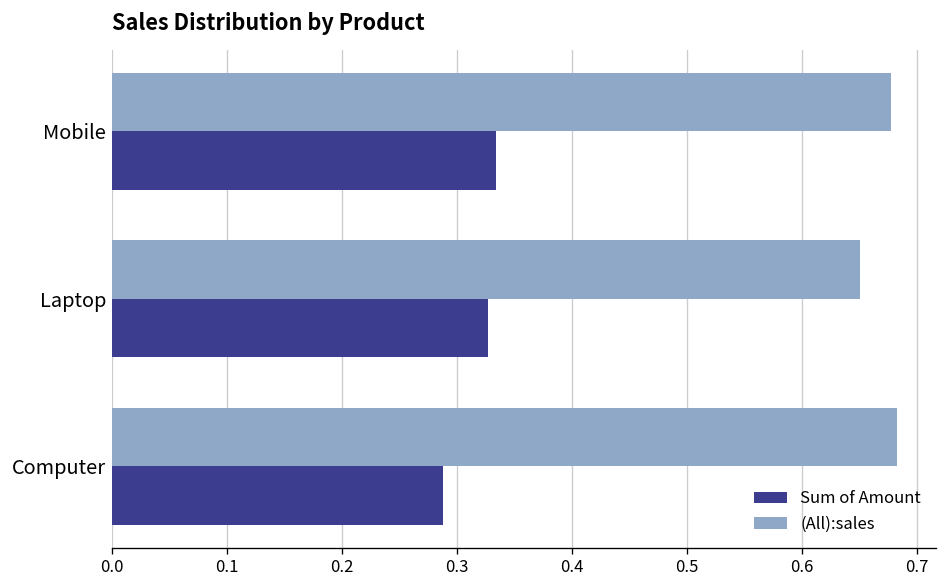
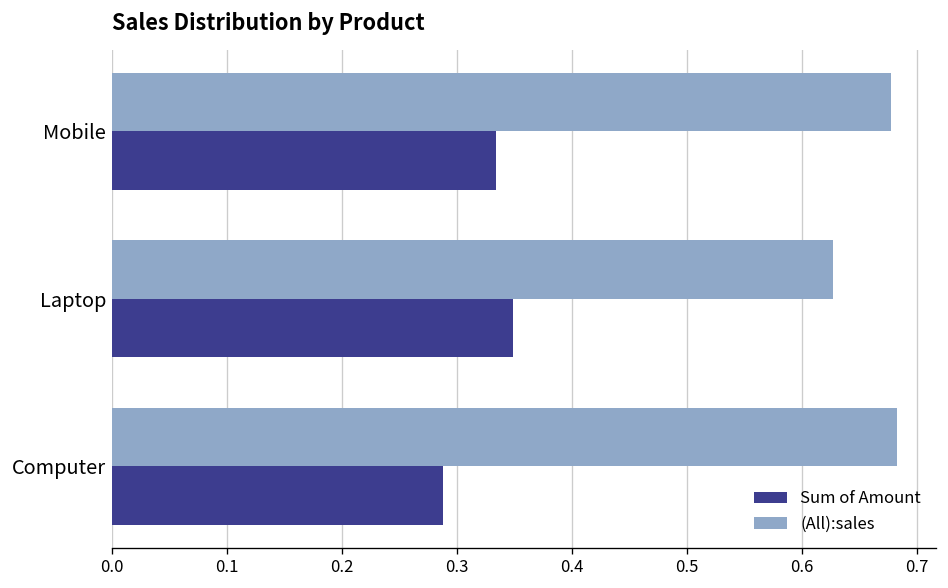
(All):sales, Laptop: 0.65 -> 0.63
Sum of Amount, Laptop: 0.33 -> 0.35
